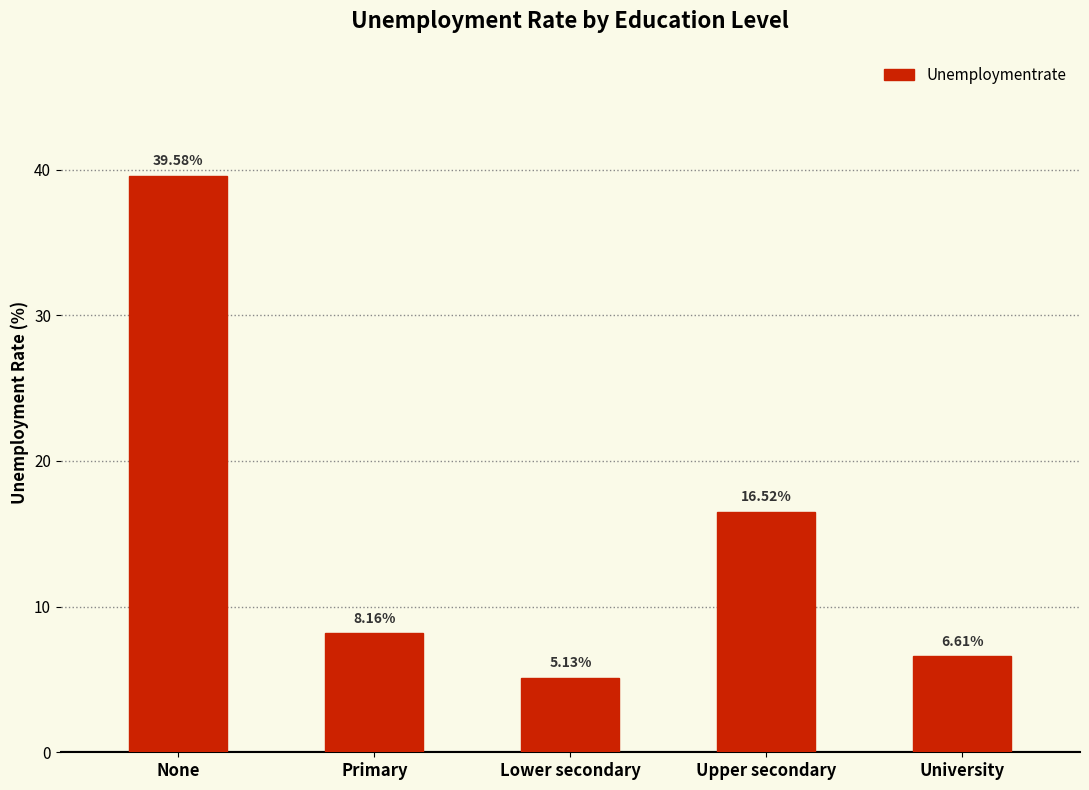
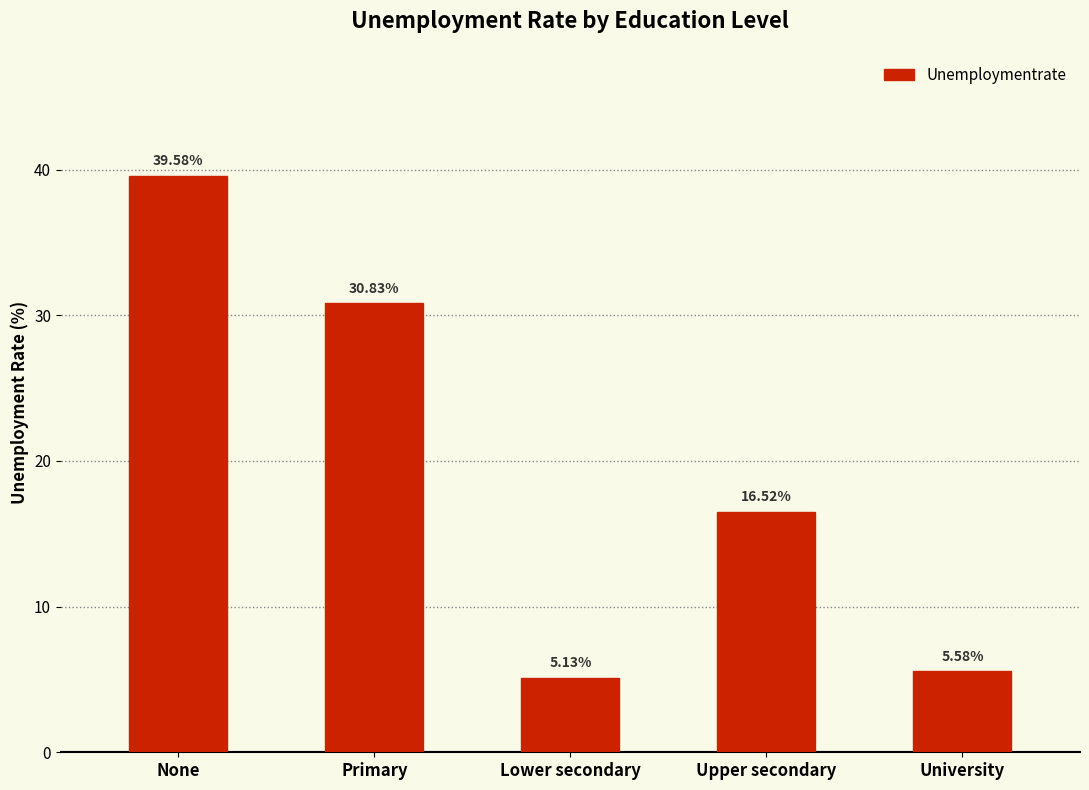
Primary: 8.16% -> 30.83%
University: 6.61% -> 5.58%
